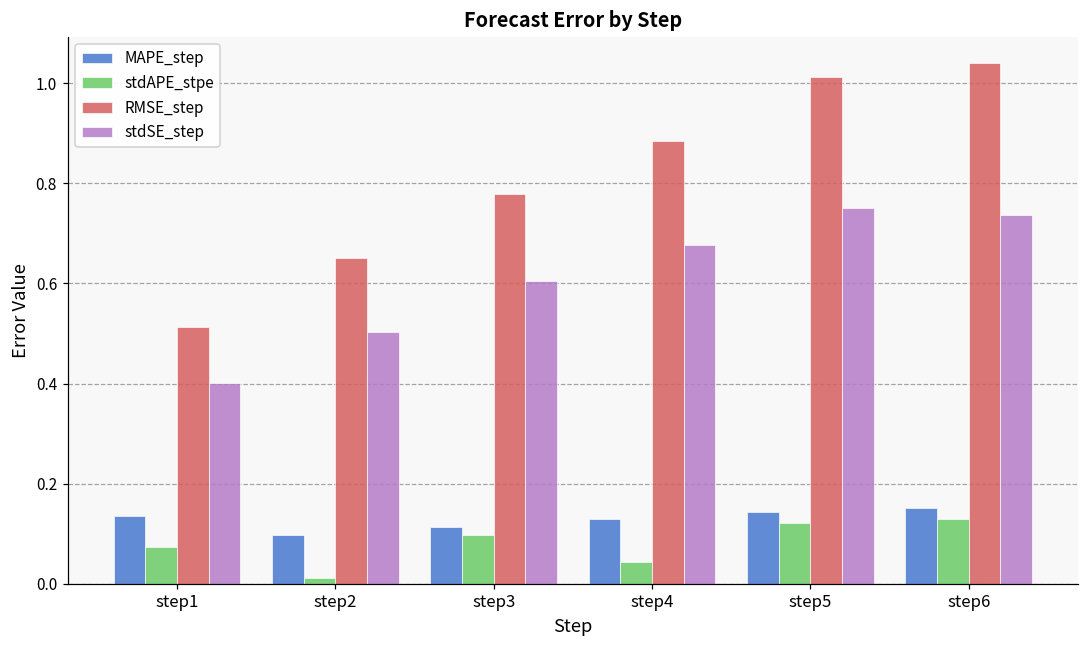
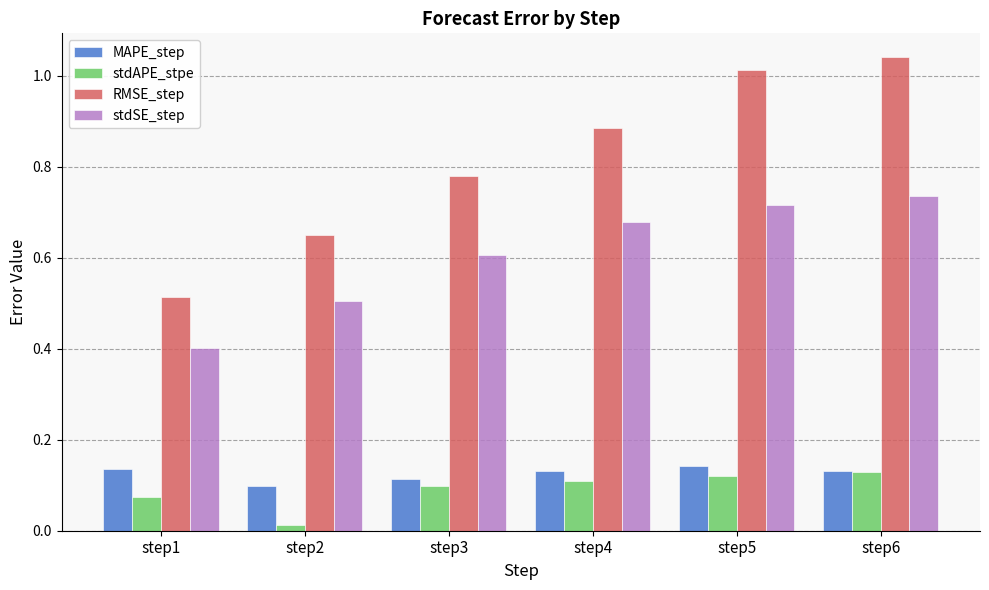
stdAPE_stpe, step4: 0.04 -> 0.11
stdSE_step, step5: 0.75 -> 0.72
MAPE_step, step6: 0.15 -> 0.13
